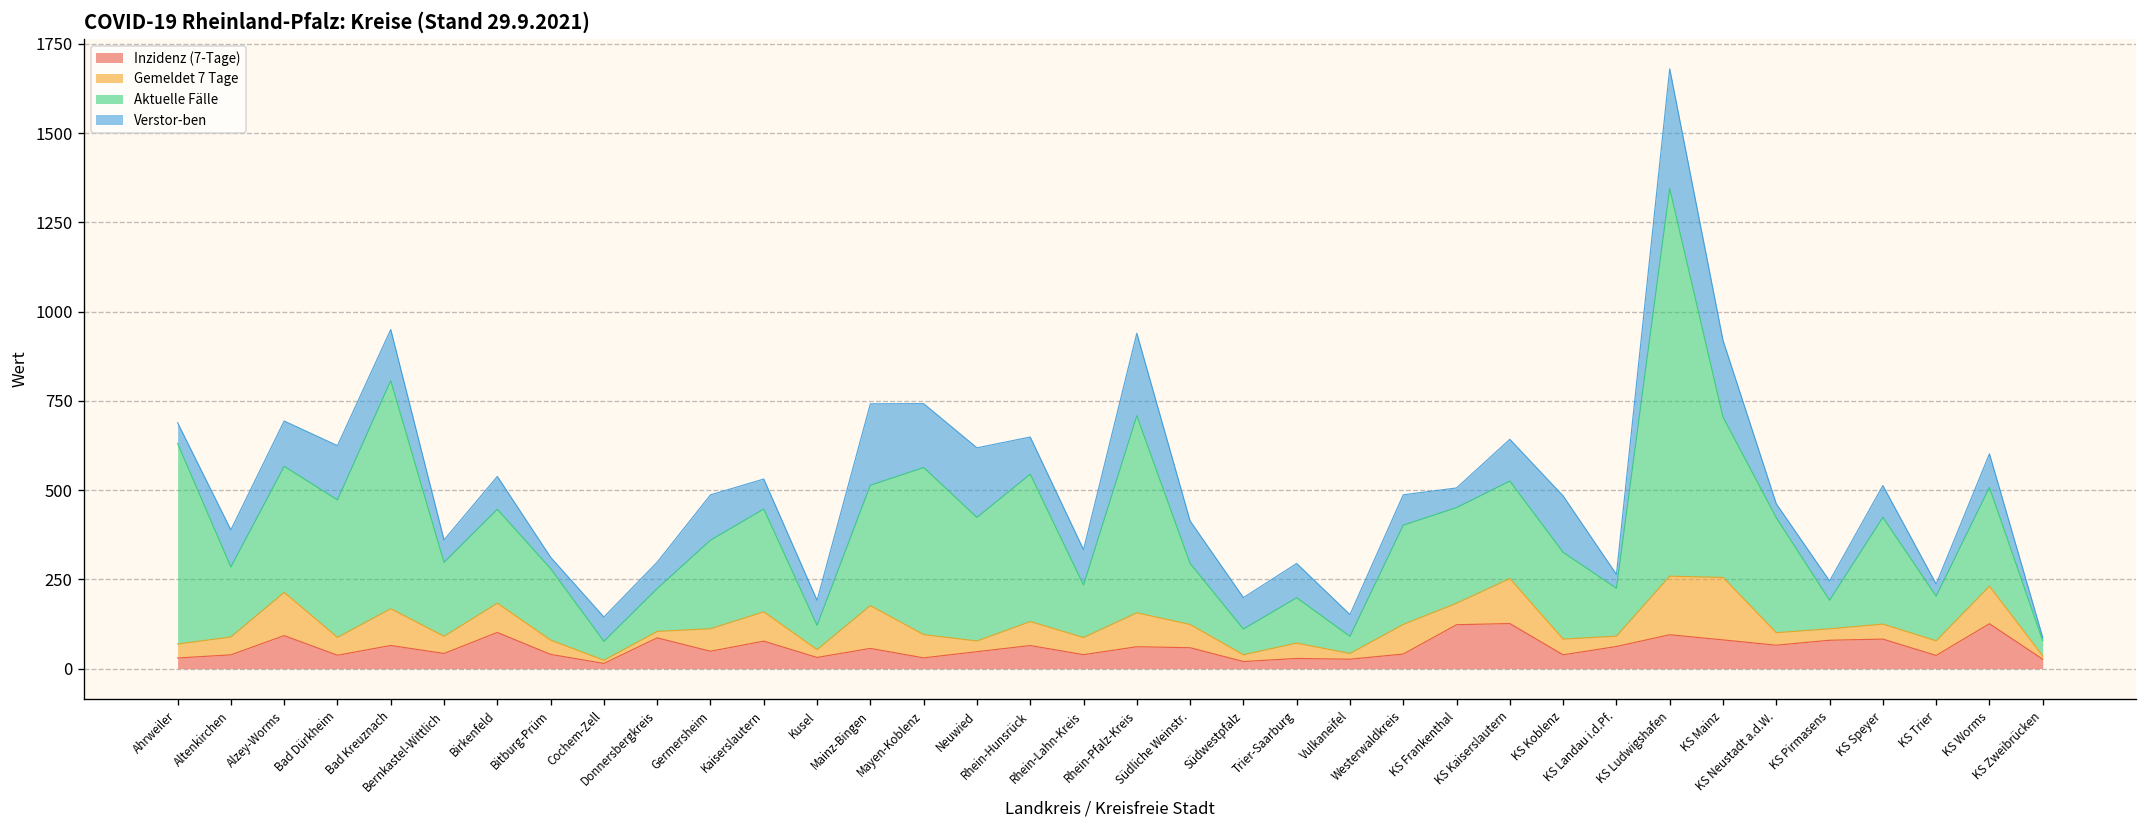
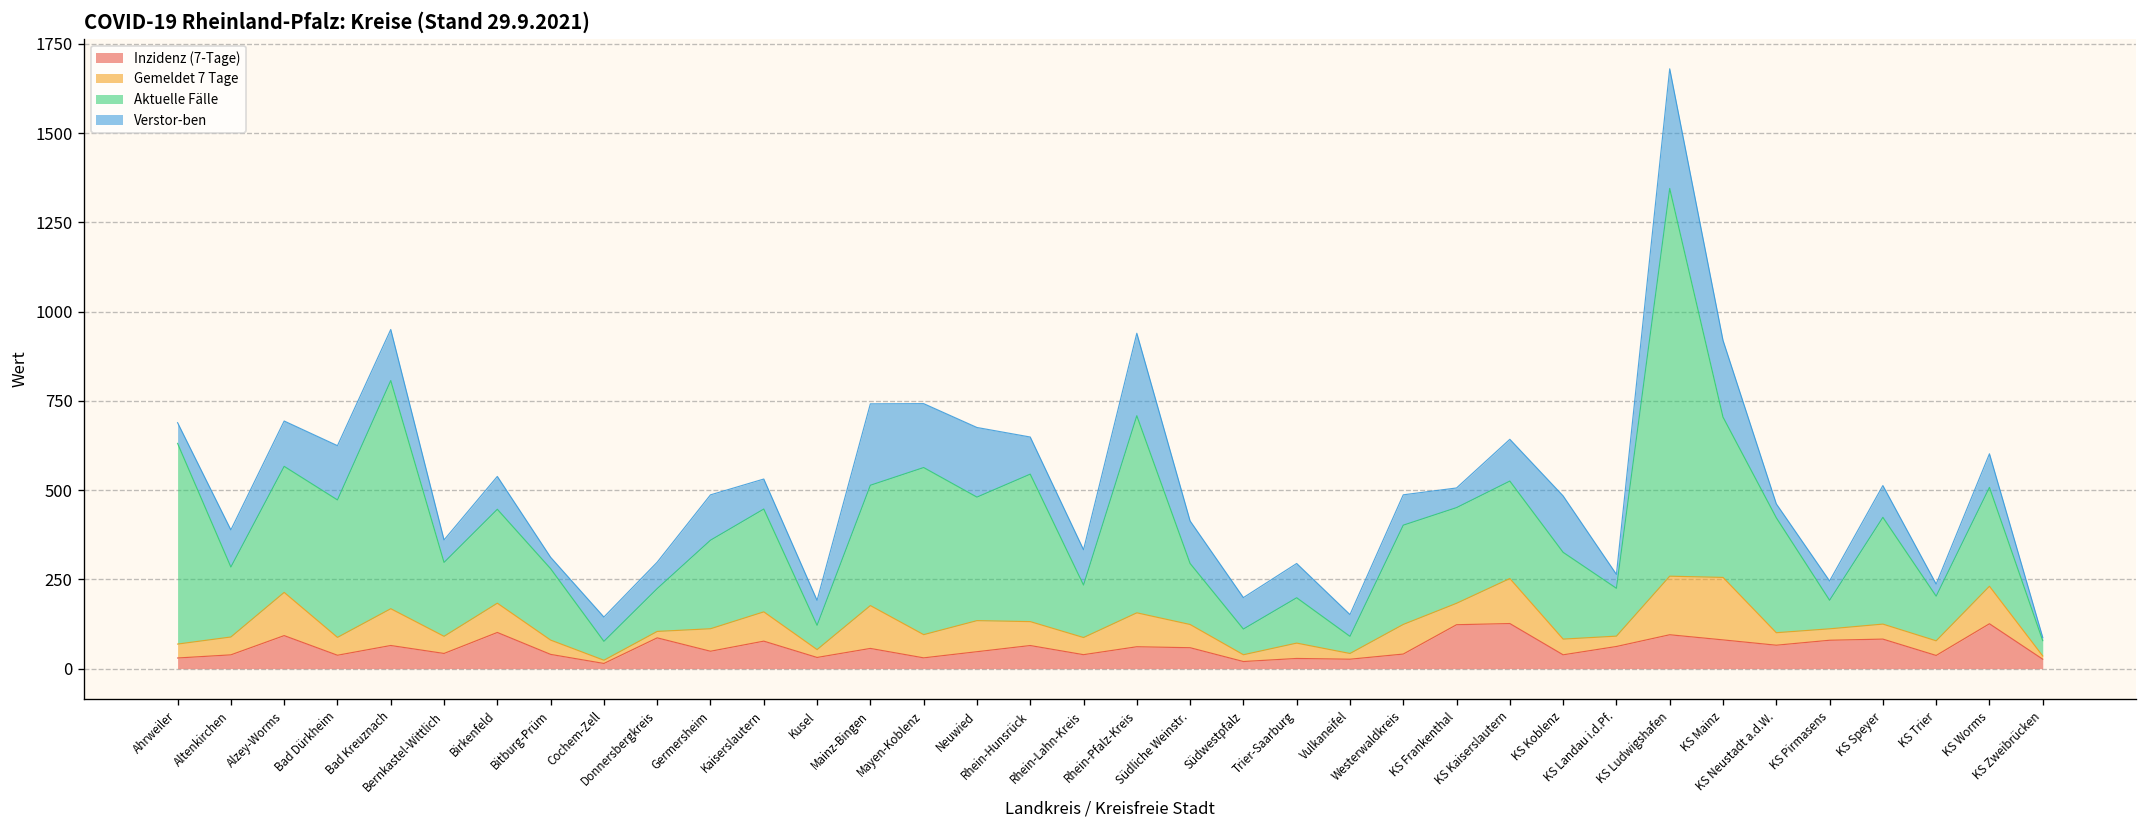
Gemeldet 7 Tage, Neuwied: 30 -> 90
